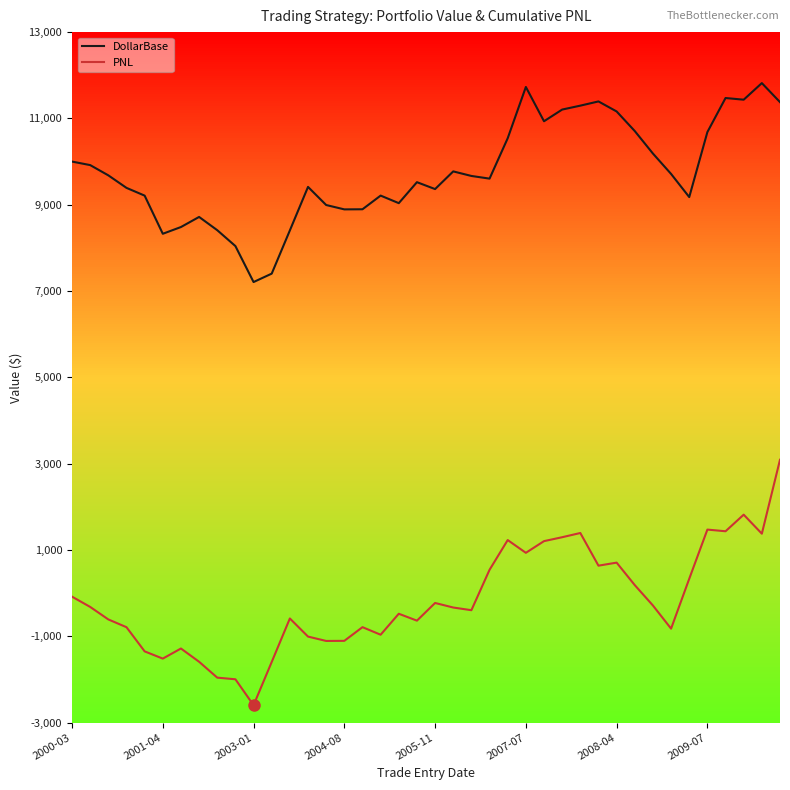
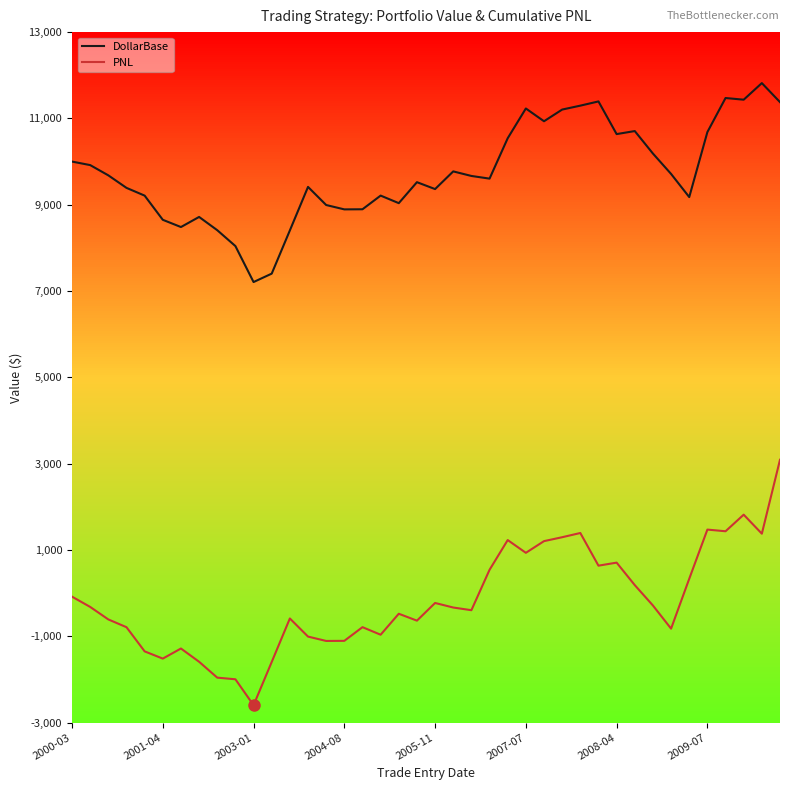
DollarBase, 2001-04: 8,300 -> 8,700
DollarBase, 2007-07: 11,700 -> 11,200
DollarBase, 2008-04: 11,200 -> 10,600
